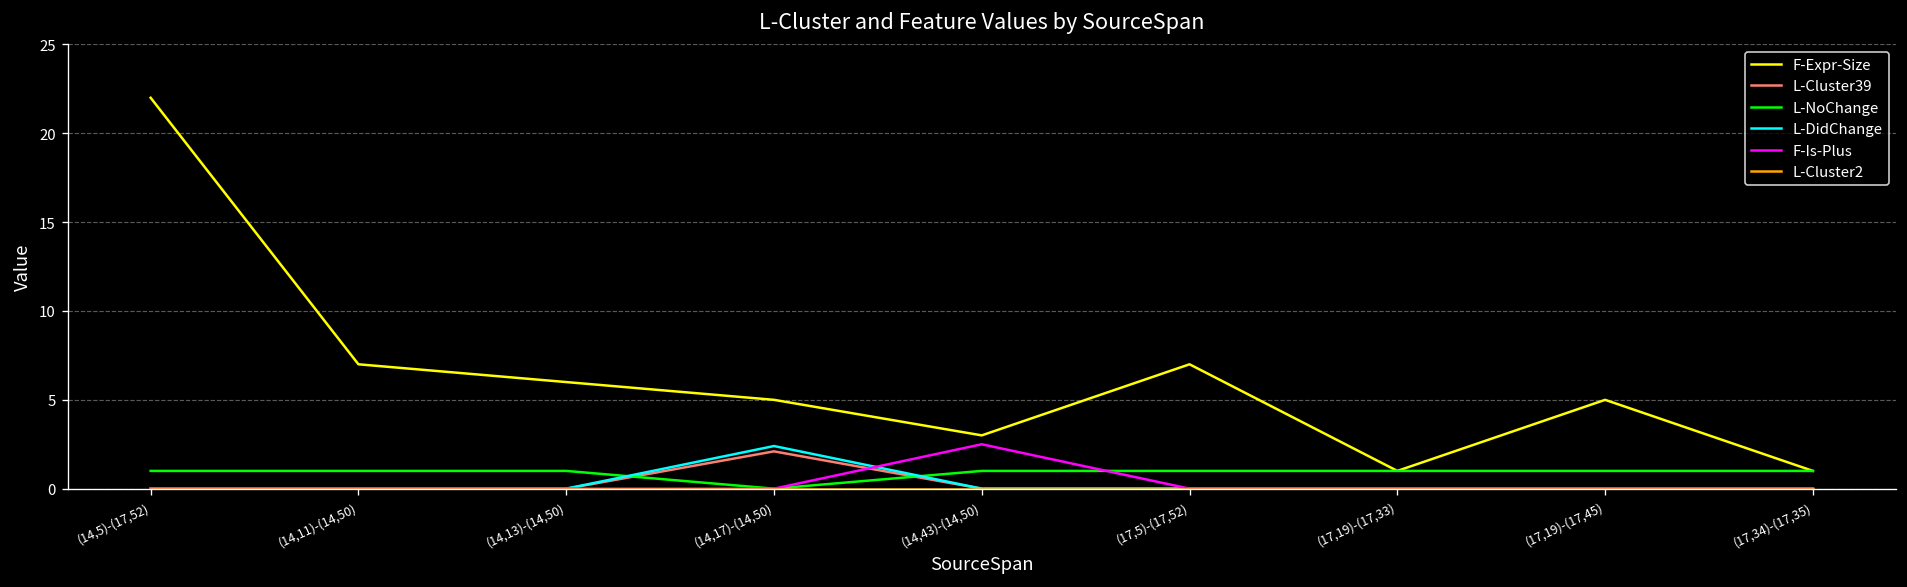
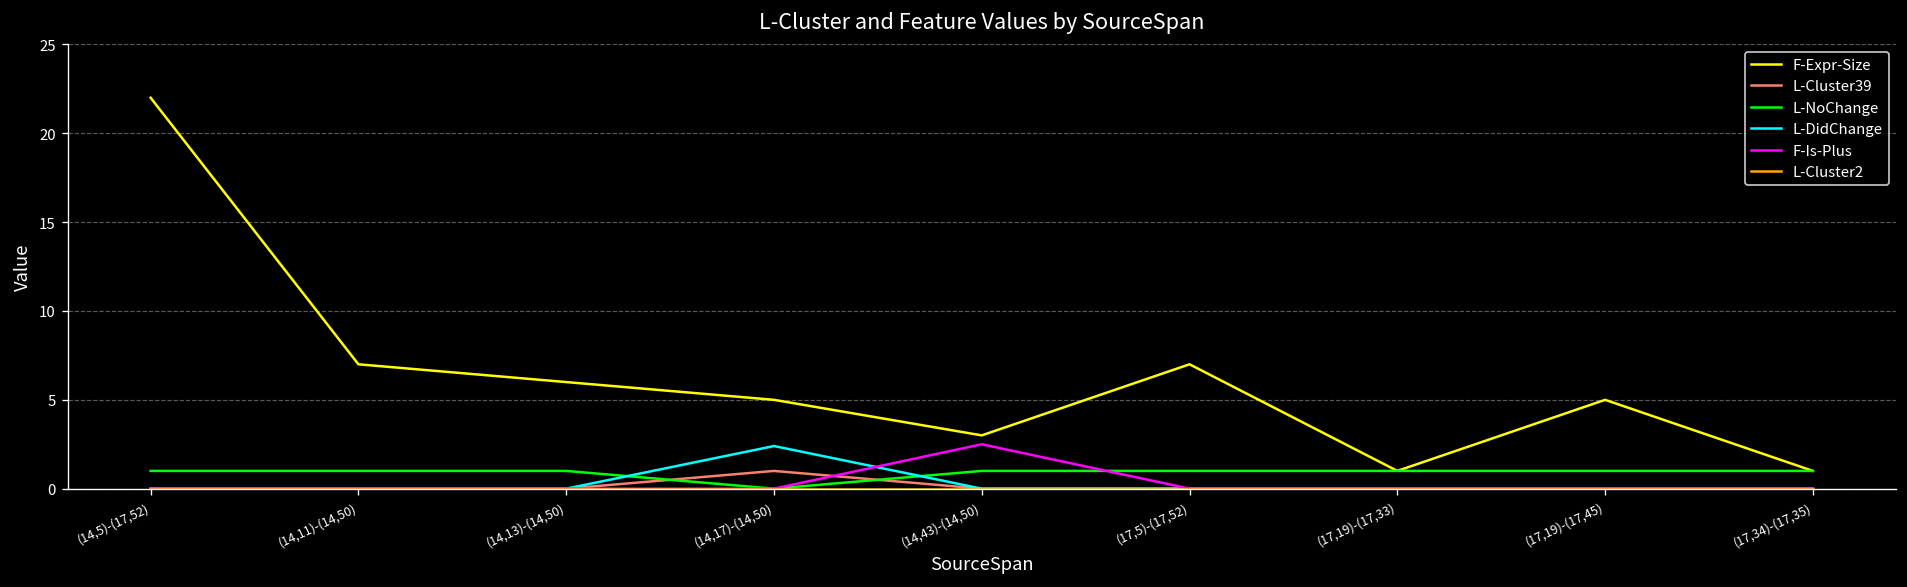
L-Cluster39, (14,17)-(14,50): 2.1 -> 1.0
